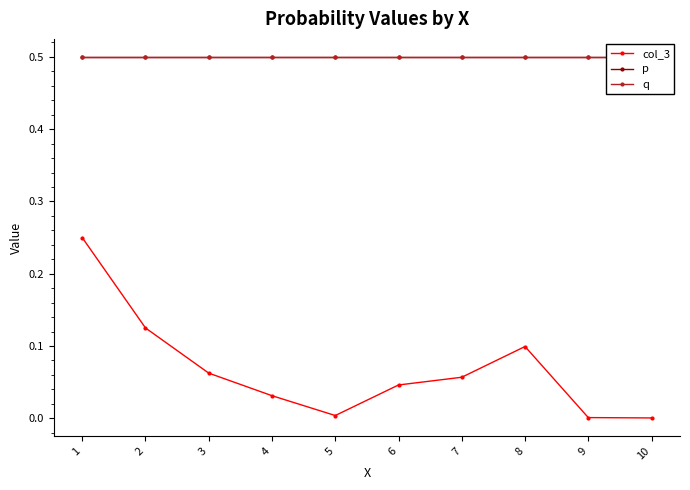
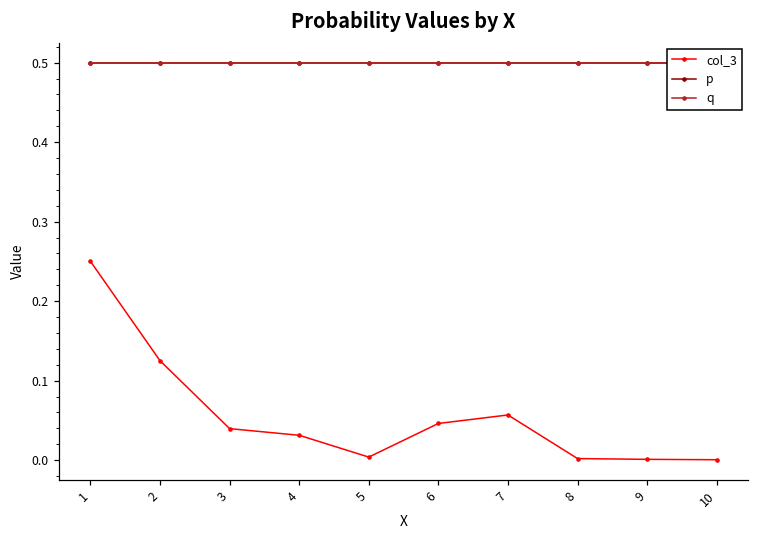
col_3, 3: 0.06 -> 0.04
col_3, 8: 0.10 -> 0.00
